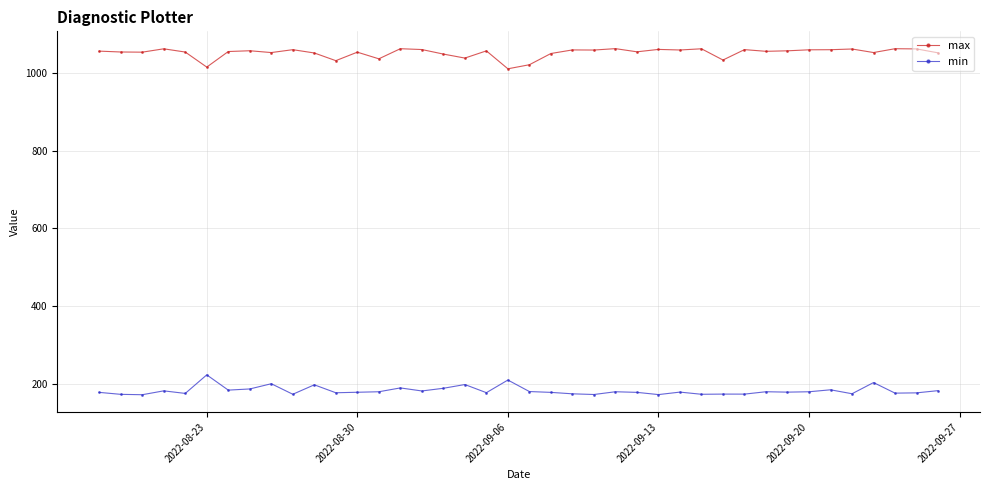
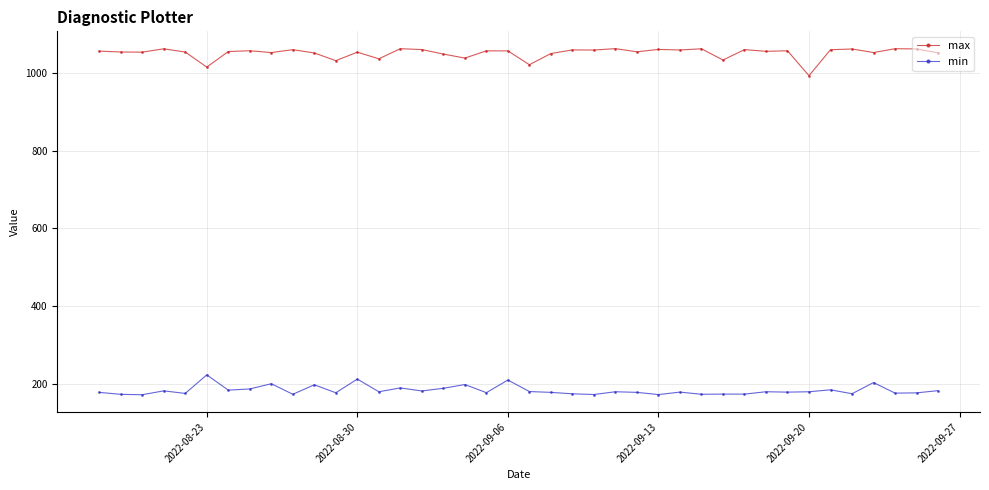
min, 2022-08-30: 180 -> 210
max, 2022-09-06: 1010 -> 1060
max, 2022-09-20: 1060 -> 990
